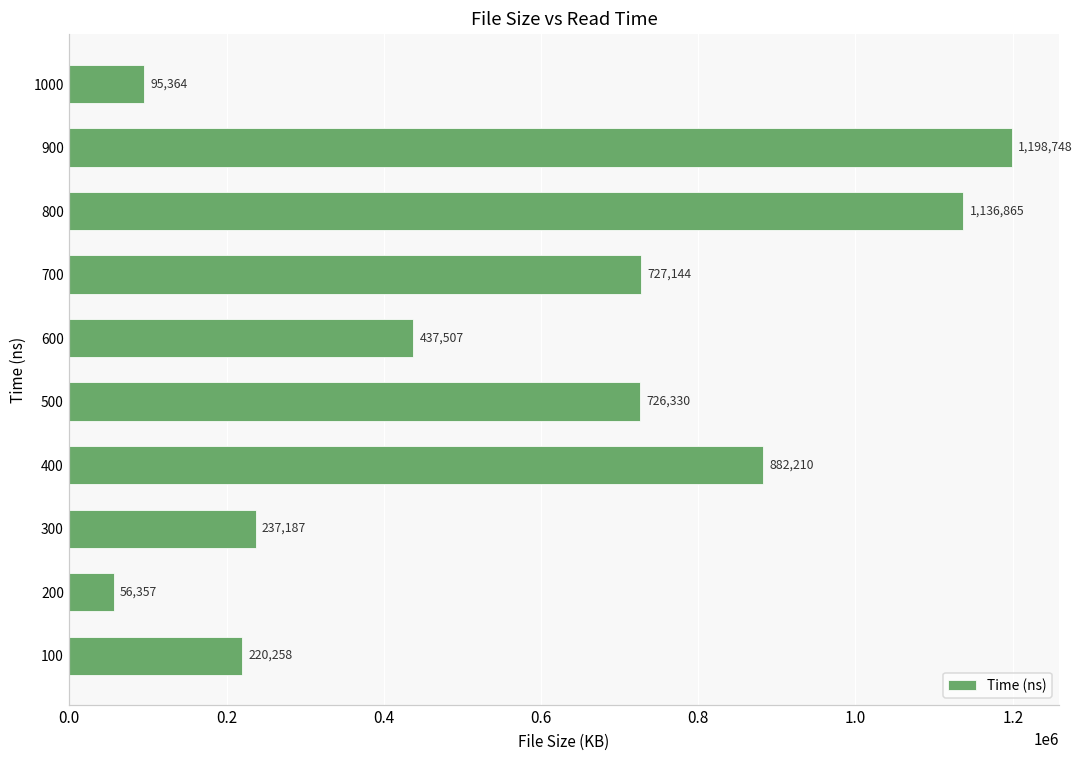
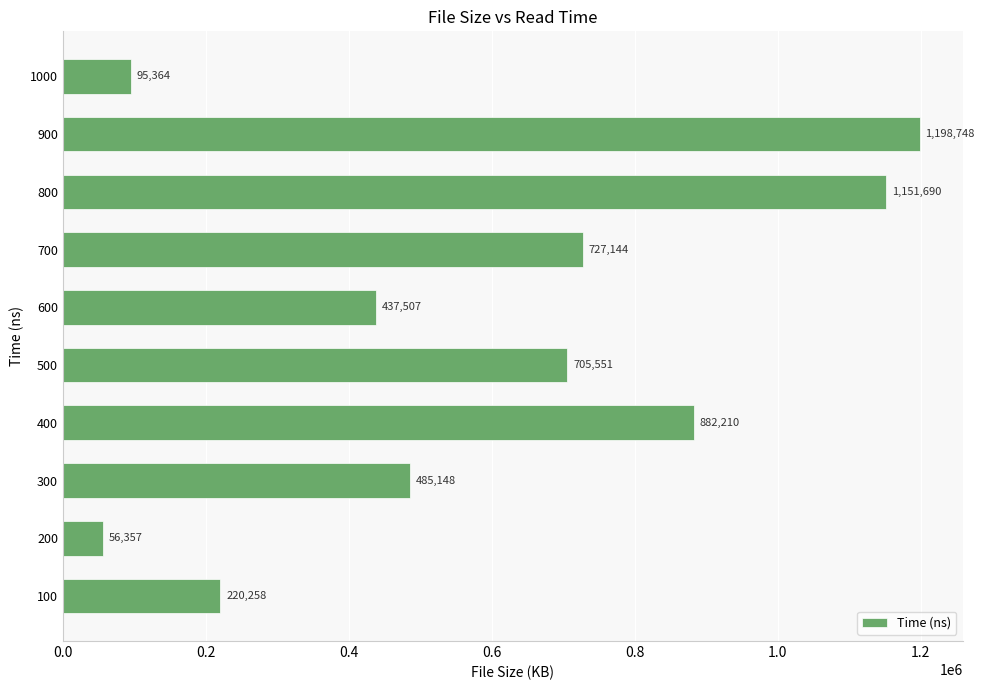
800: 1,136,865 -> 1,151,690
500: 726,330 -> 705,551
300: 237,187 -> 485,148
